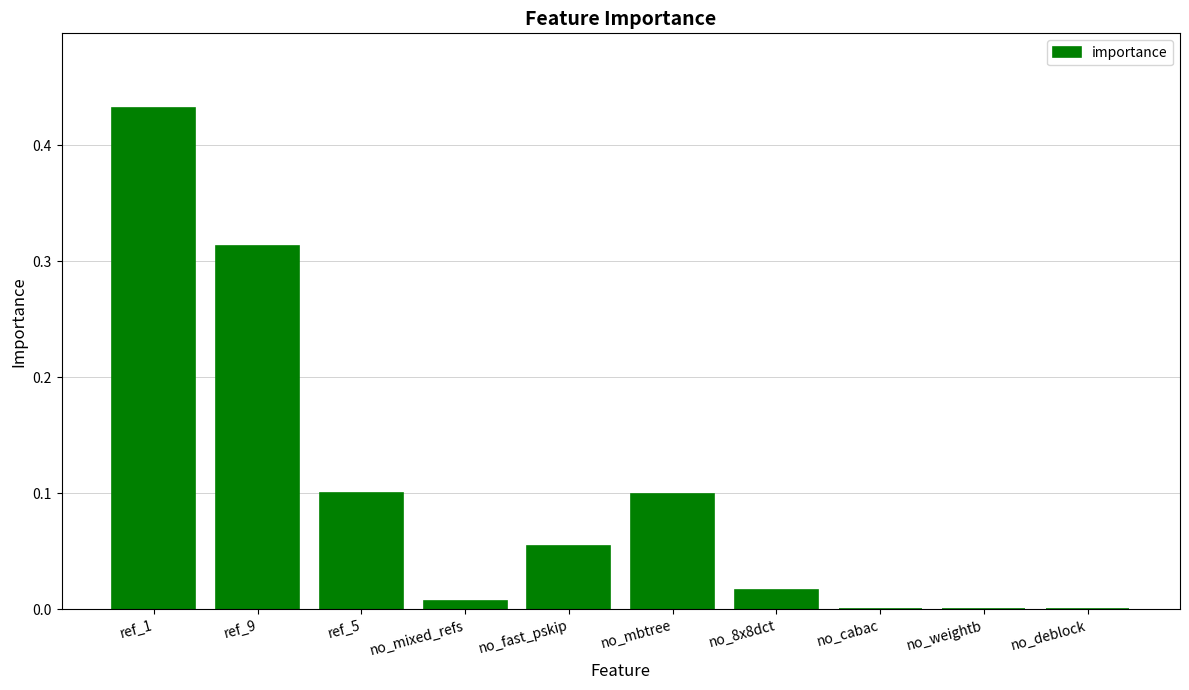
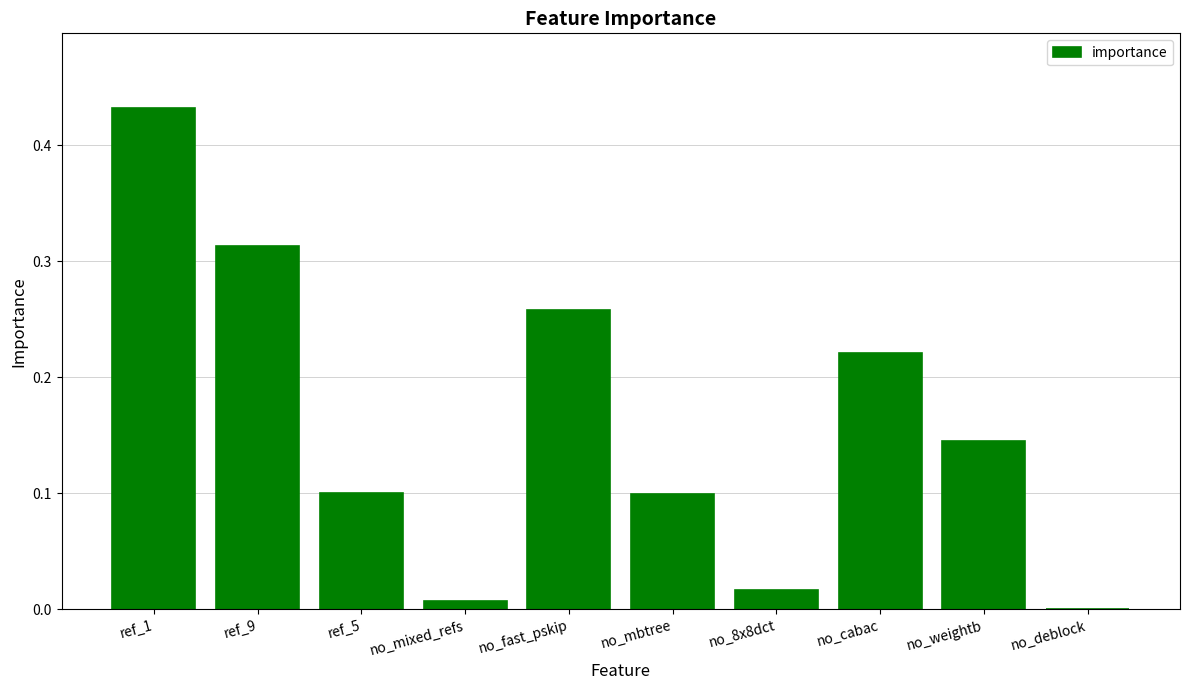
no_fast_pskip: 0.055 -> 0.258
no_cabac: 0.001 -> 0.221
no_weightb: 0.000 -> 0.145
